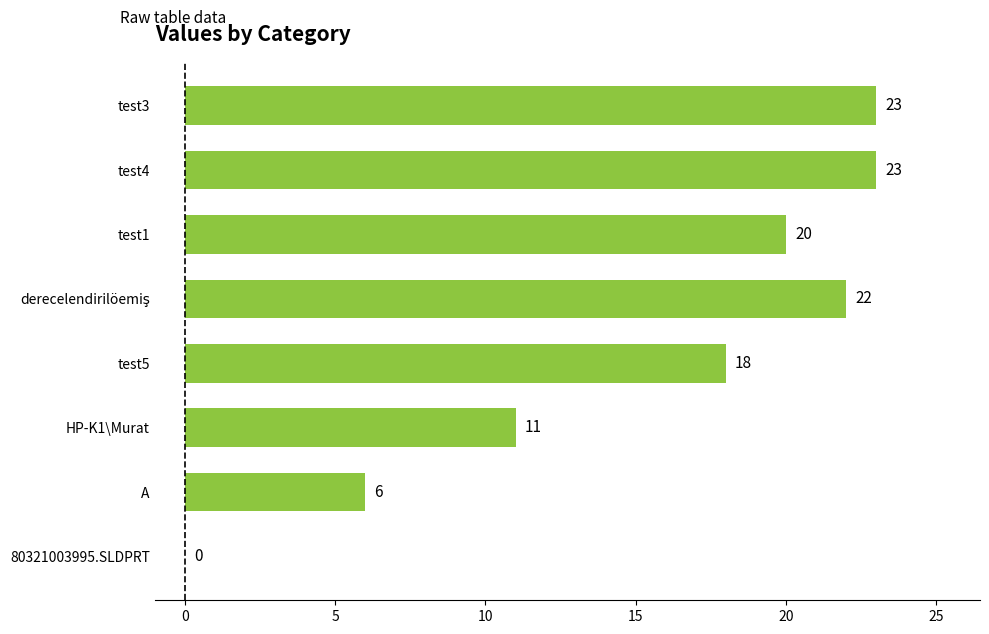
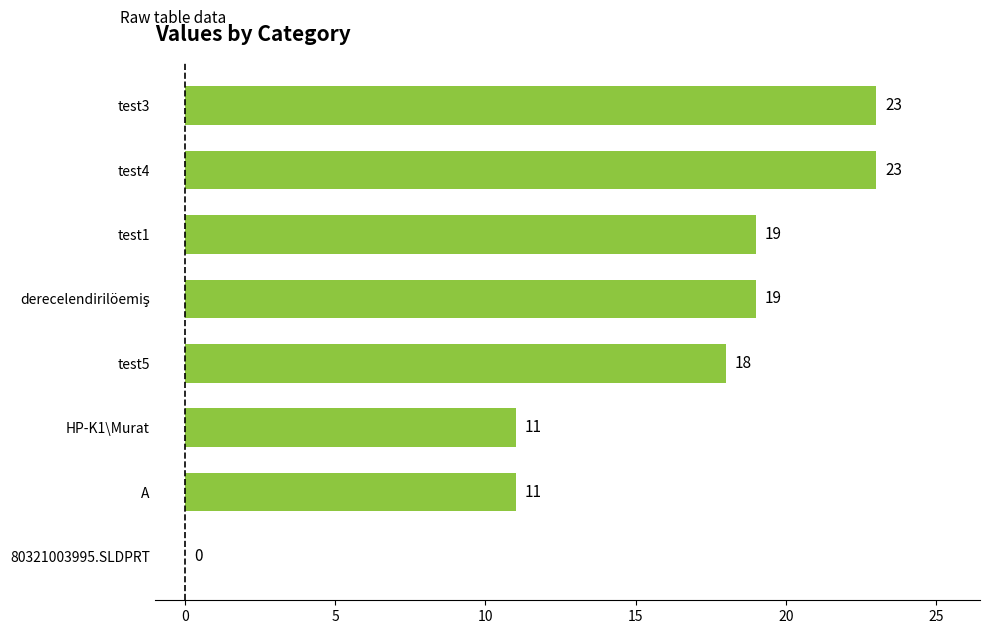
test1: 20 -> 19
derecelendirilöemiş: 22 -> 19
A: 6 -> 11
